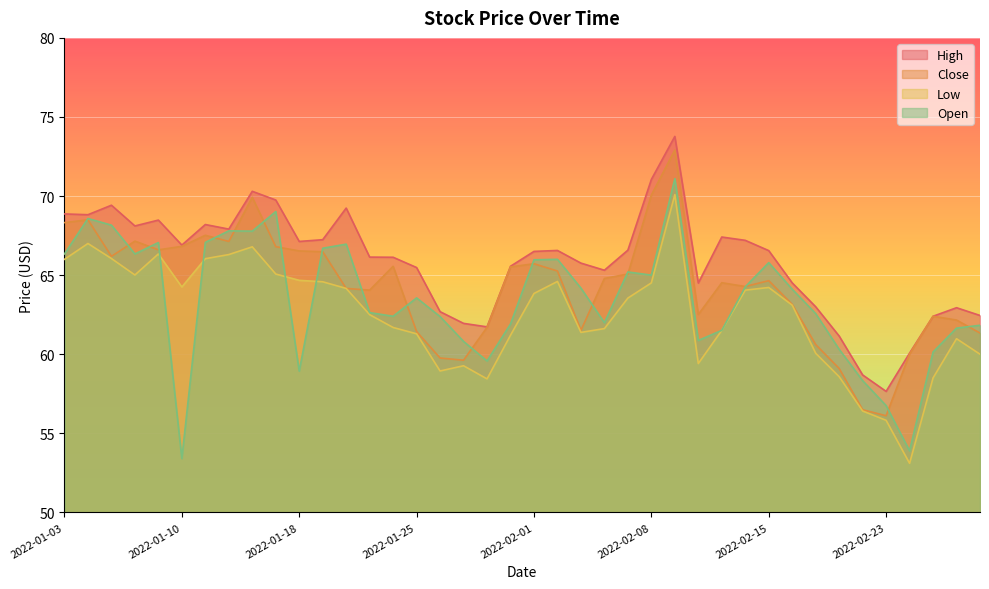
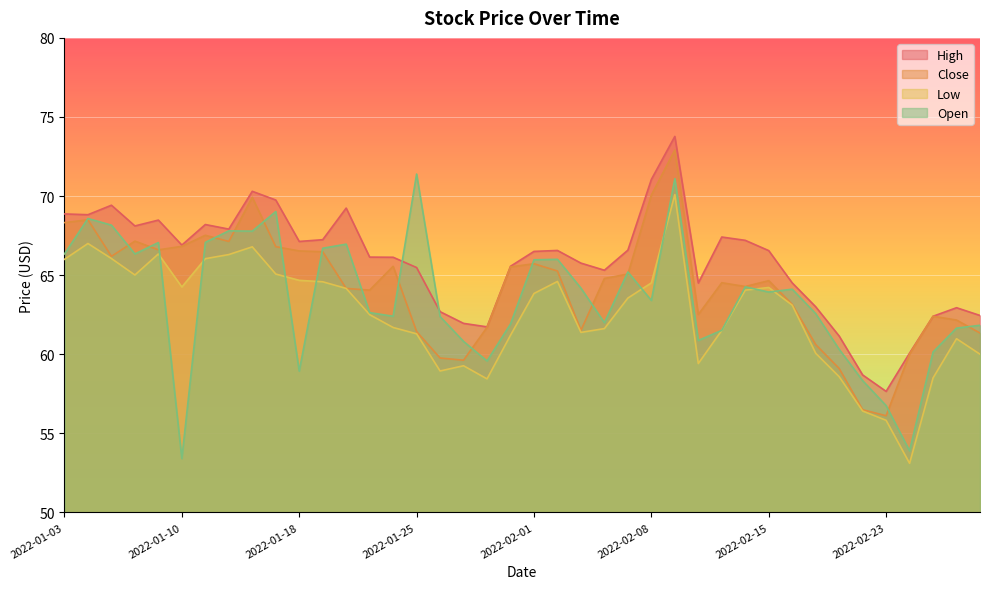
Open, 2022-01-25: 63.6 -> 71.4
Open, 2022-02-08: 65.0 -> 63.4
Open, 2022-02-15: 65.8 -> 63.9
